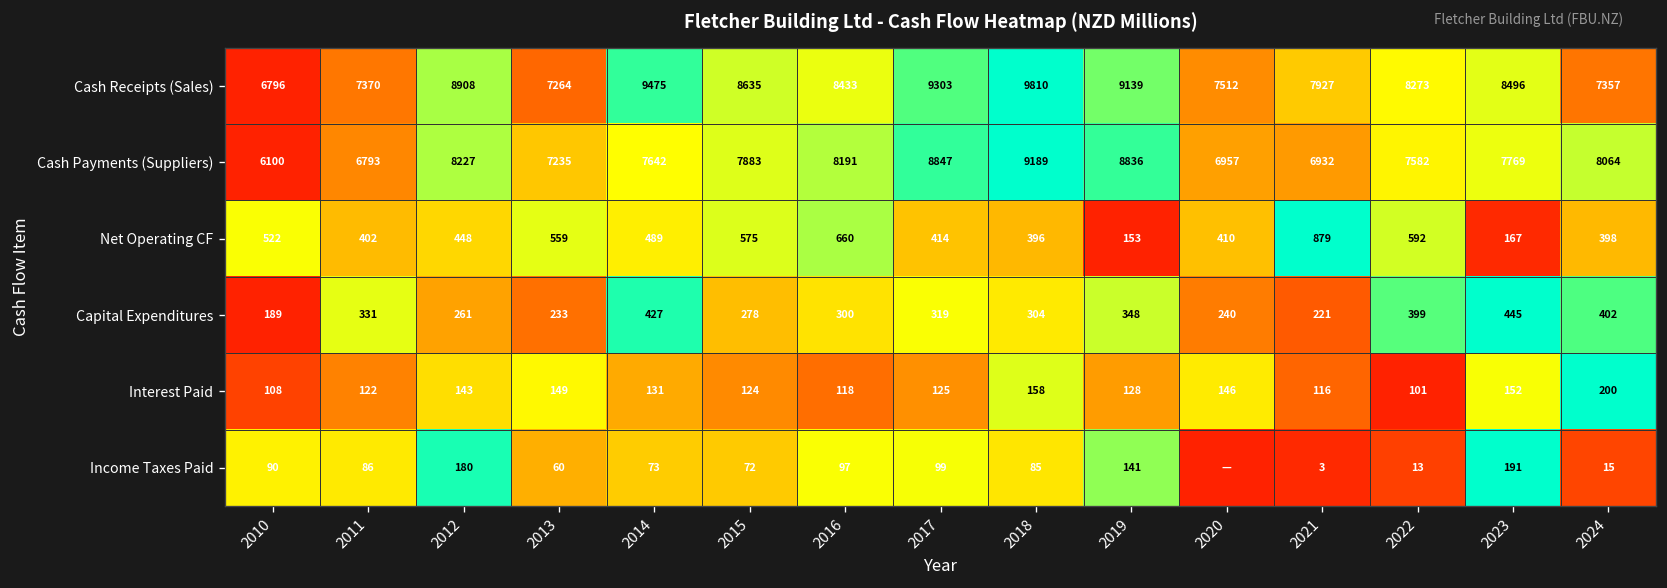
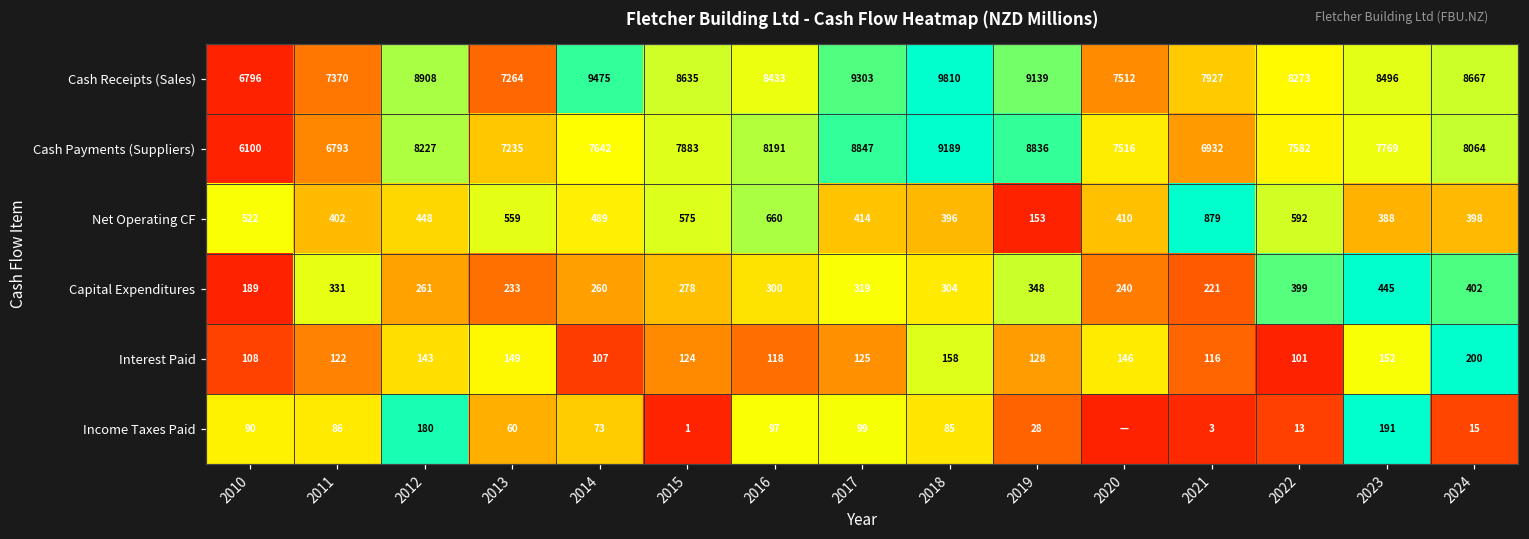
Cash Receipts (Sales), 2024: 7357 -> 8667
Cash Payments (Suppliers), 2020: 6957 -> 7516
Net Operating CF, 2023: 167 -> 388
Capital Expenditures, 2014: 427 -> 260
Interest Paid, 2014: 131 -> 107
Income Taxes Paid, 2015: 72 -> 1
Income Taxes Paid, 2019: 141 -> 28
